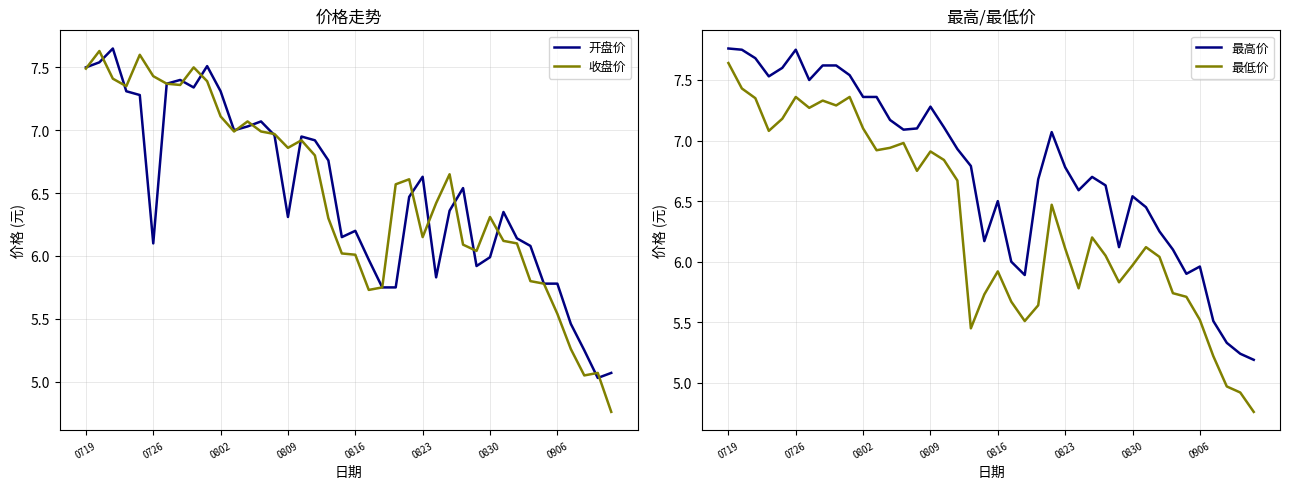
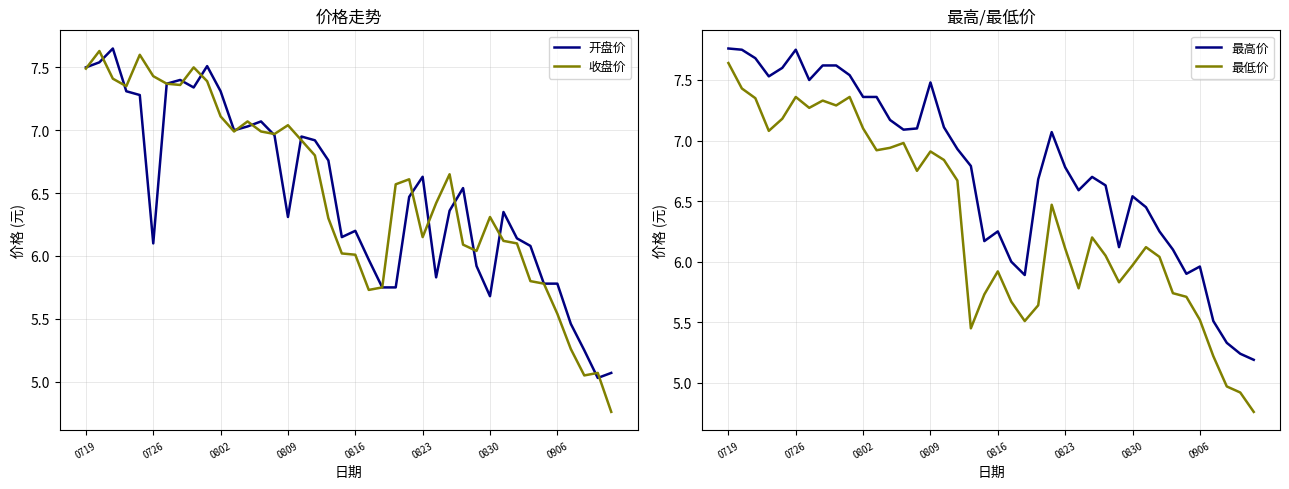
价格走势, 收盘价, 0809: 6.86 -> 7.04
价格走势, 开盘价, 0830: 5.99 -> 5.68
最高/最低价, 最高价, 0809: 7.28 -> 7.48
最高/最低价, 最高价, 0816: 6.50 -> 6.25
